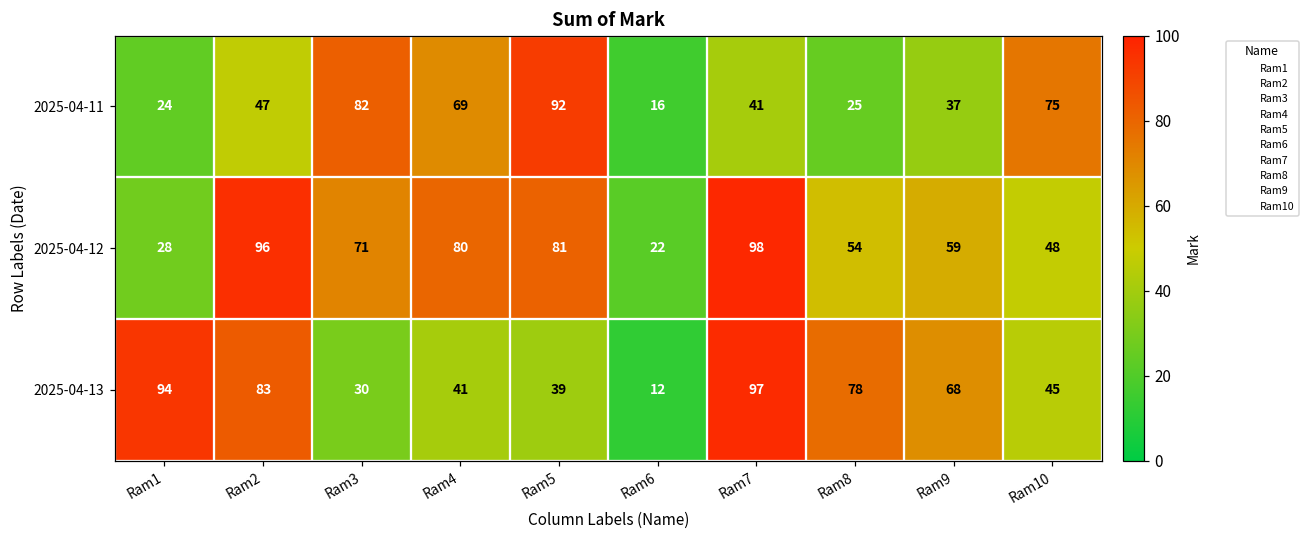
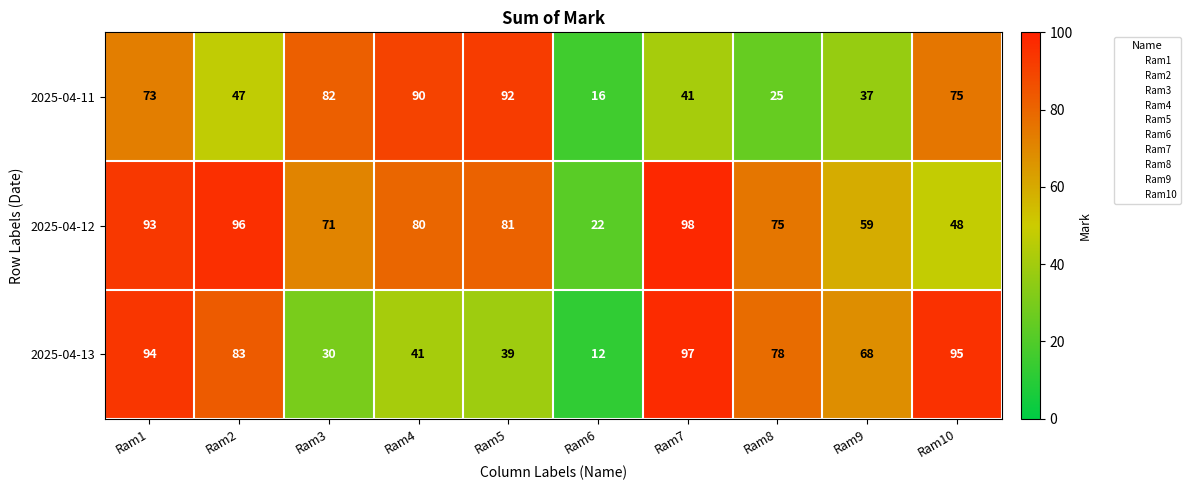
2025-04-11, Ram1: 24 -> 73
2025-04-11, Ram4: 69 -> 90
2025-04-12, Ram1: 28 -> 93
2025-04-12, Ram8: 54 -> 75
2025-04-13, Ram10: 45 -> 95
